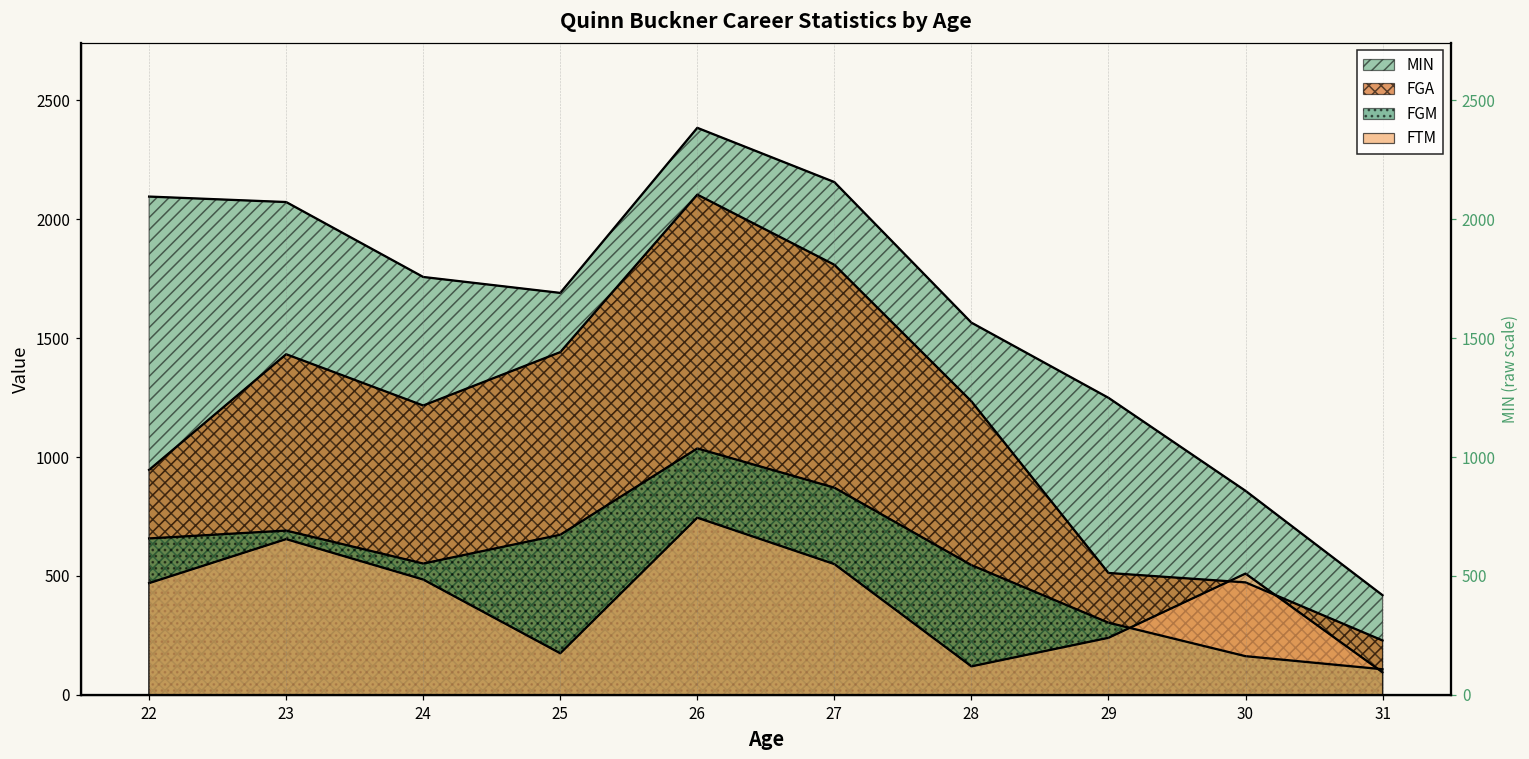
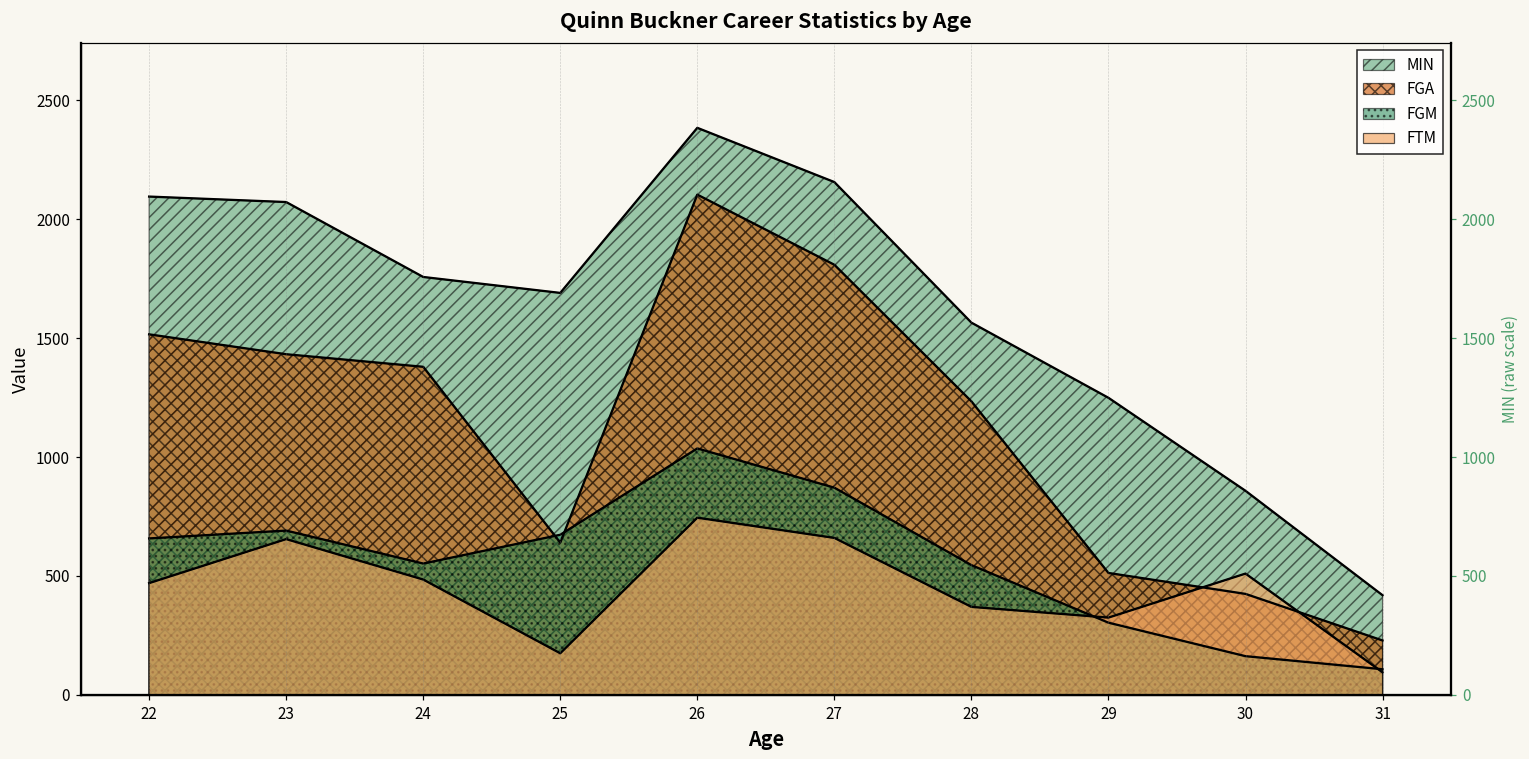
FGA, 22: 950 -> 1520
FGA, 24: 1220 -> 1380
FGA, 25: 1440 -> 640
FTM, 27: 550 -> 660
FTM, 28: 120 -> 370
FTM, 29: 240 -> 330
FGA, 30: 470 -> 420
